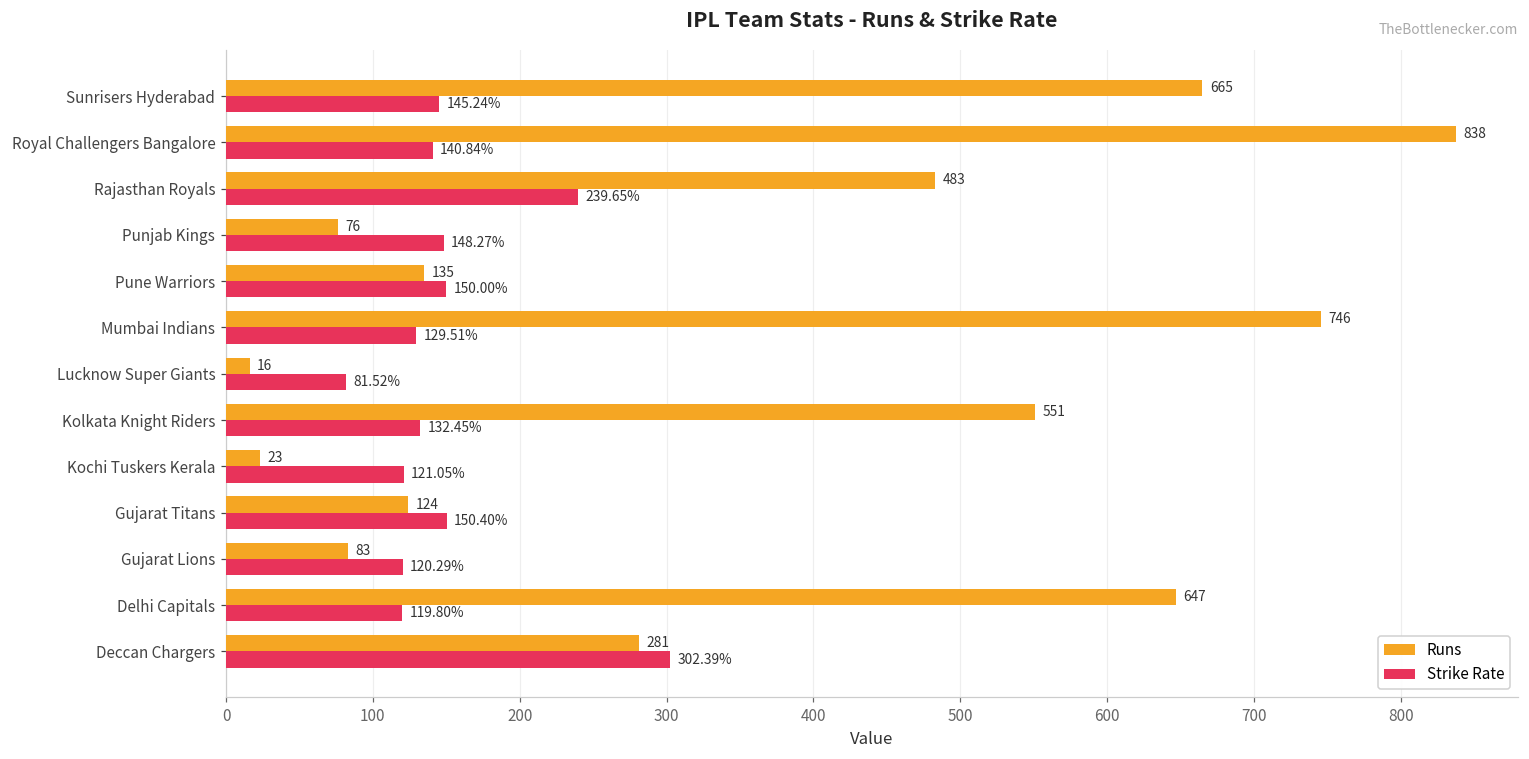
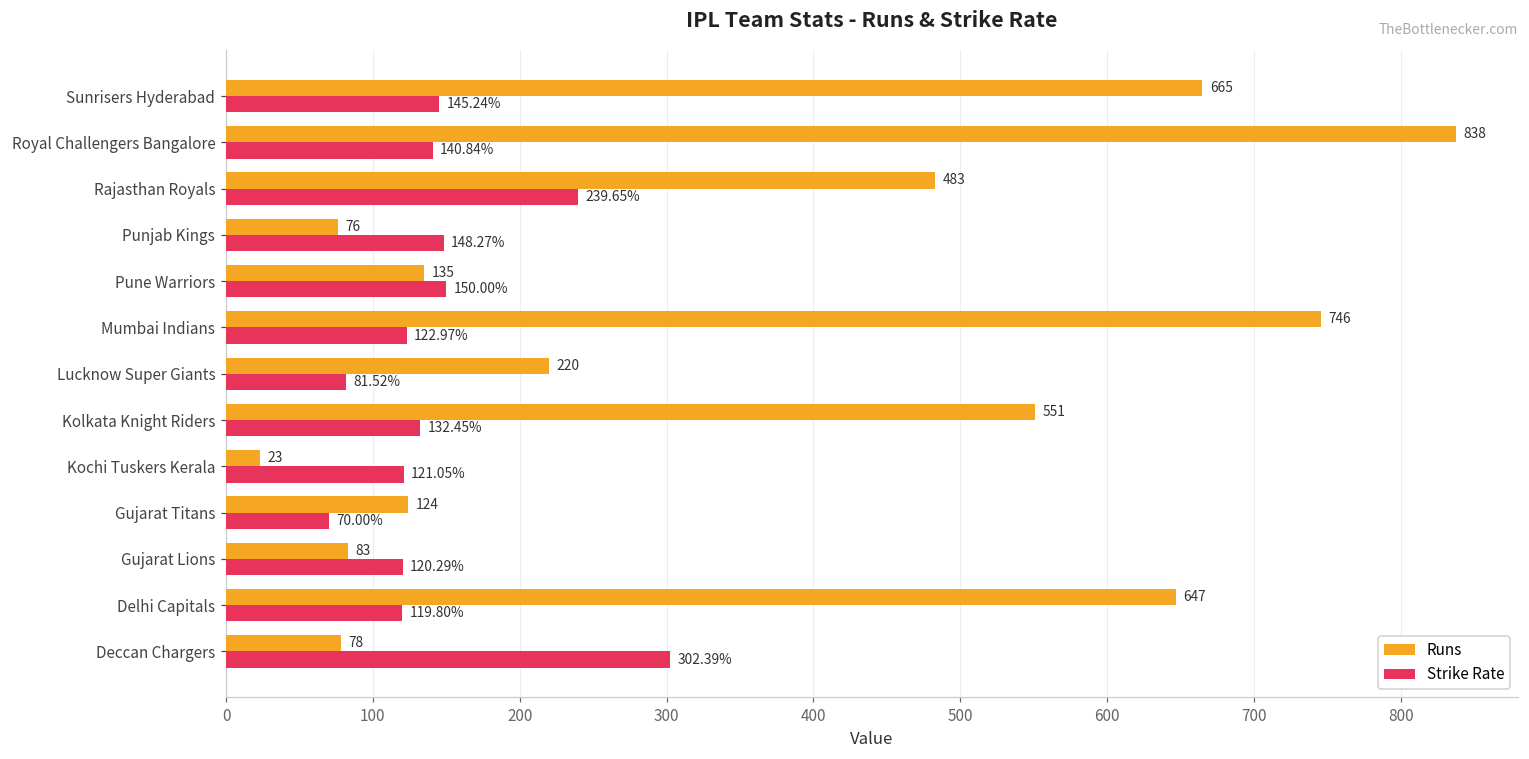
Strike Rate, Mumbai Indians: 129.51% -> 122.97%
Runs, Lucknow Super Giants: 16 -> 220
Strike Rate, Gujarat Titans: 150.40% -> 70.00%
Runs, Deccan Chargers: 281 -> 78
